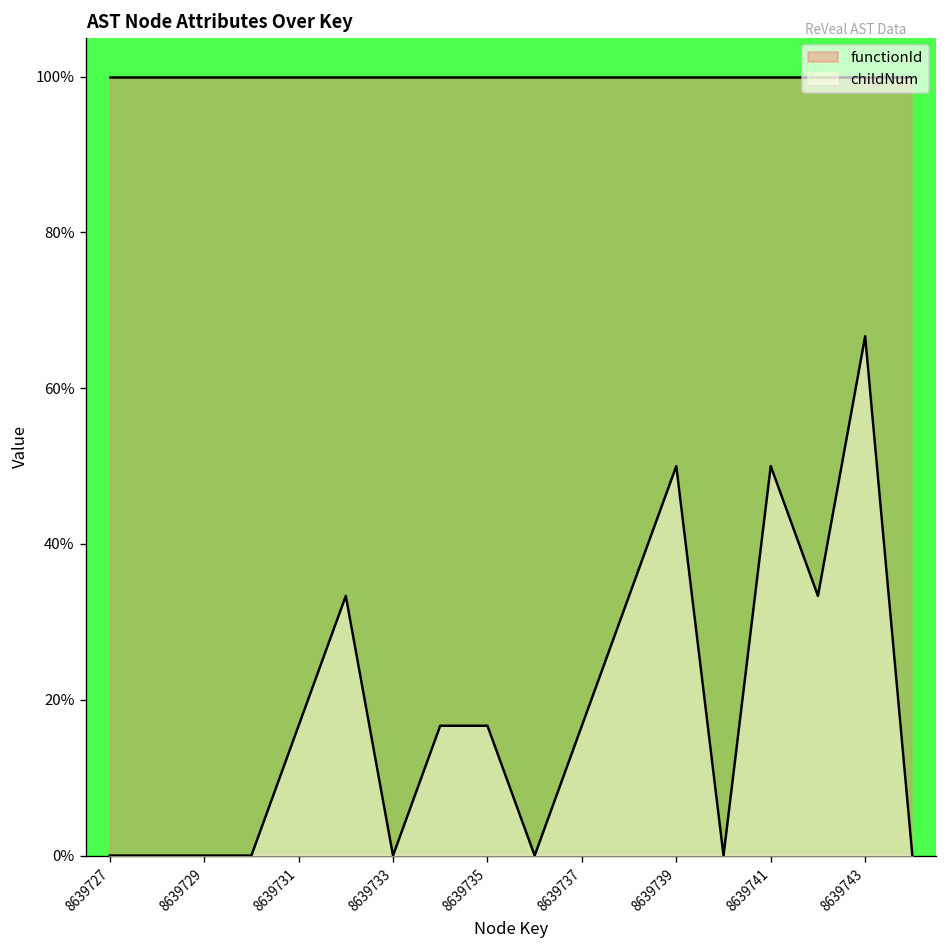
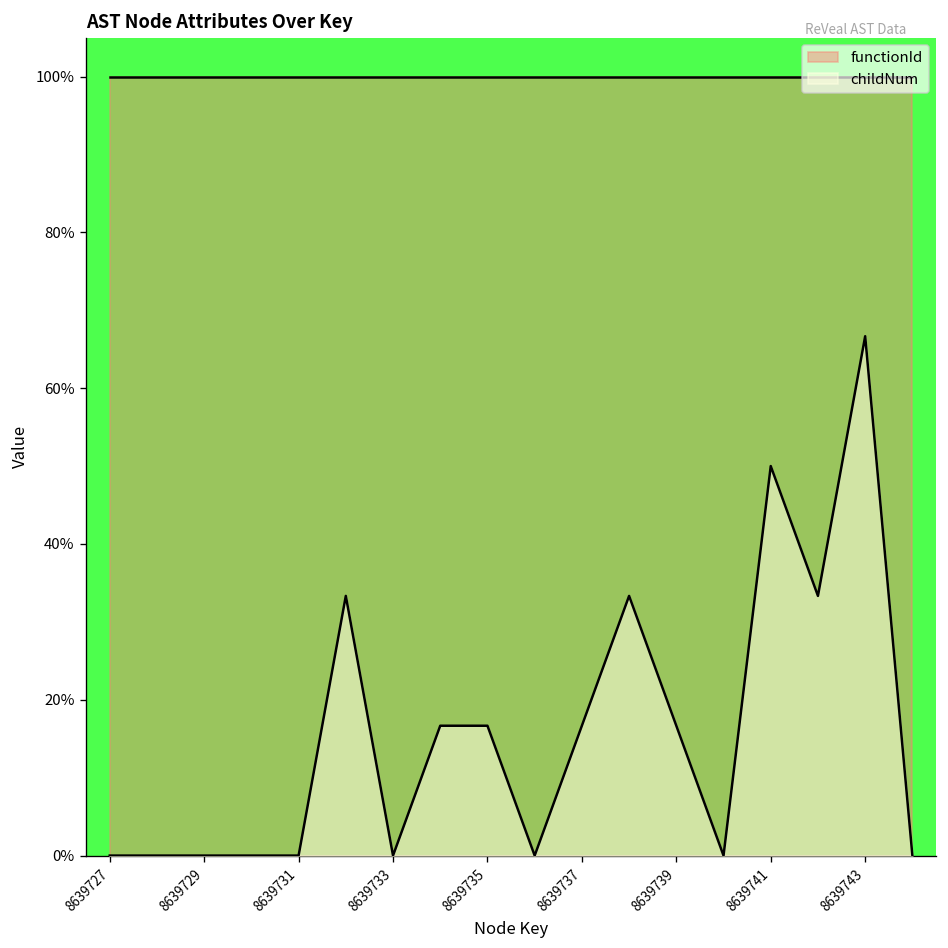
childNum, 8639731: 17% -> 0%
childNum, 8639739: 50% -> 17%
